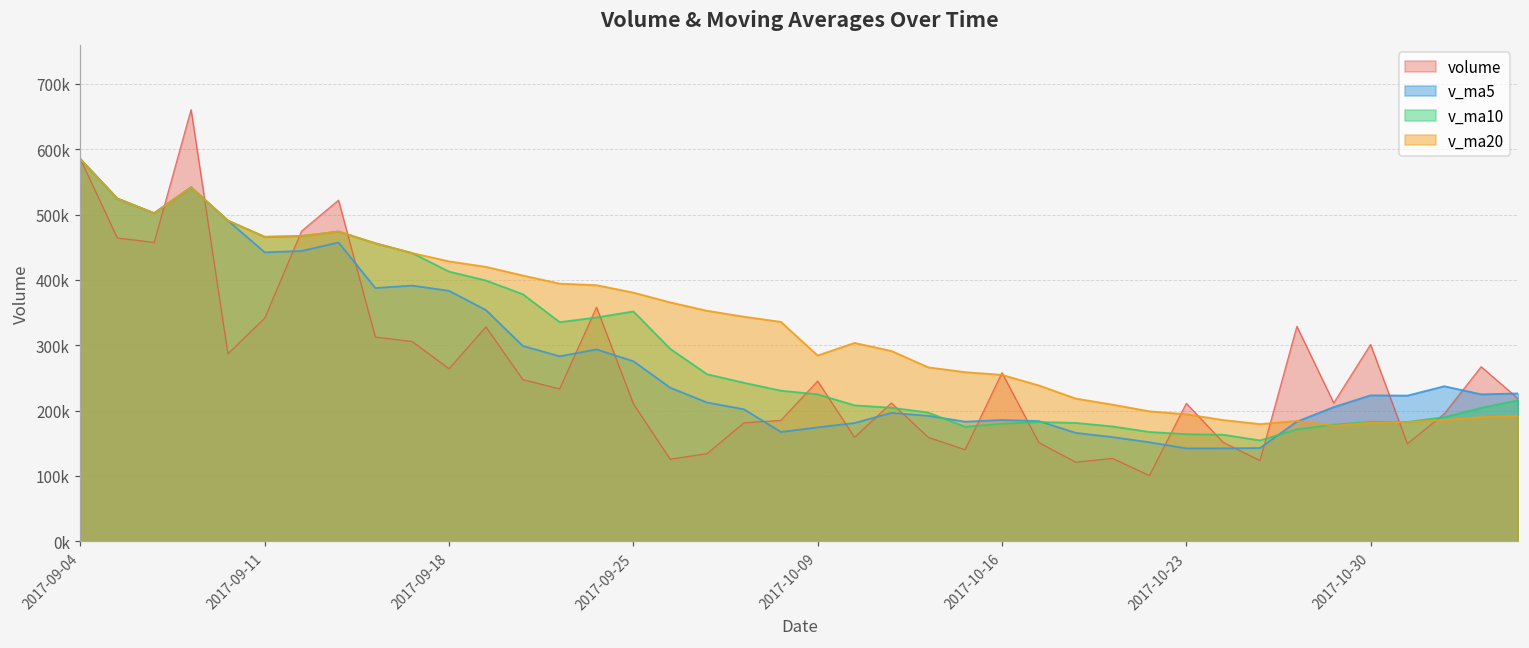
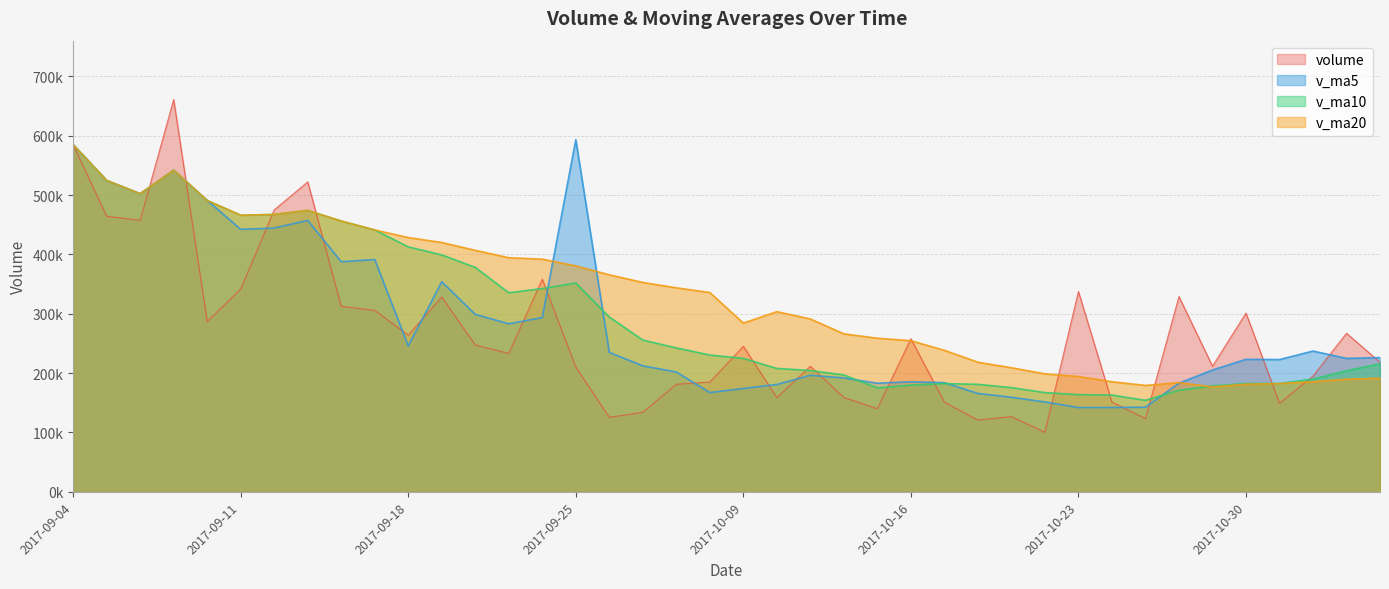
v_ma5, 2017-09-18: 380000 -> 250000
v_ma5, 2017-09-25: 280000 -> 590000
volume, 2017-10-23: 210000 -> 340000
